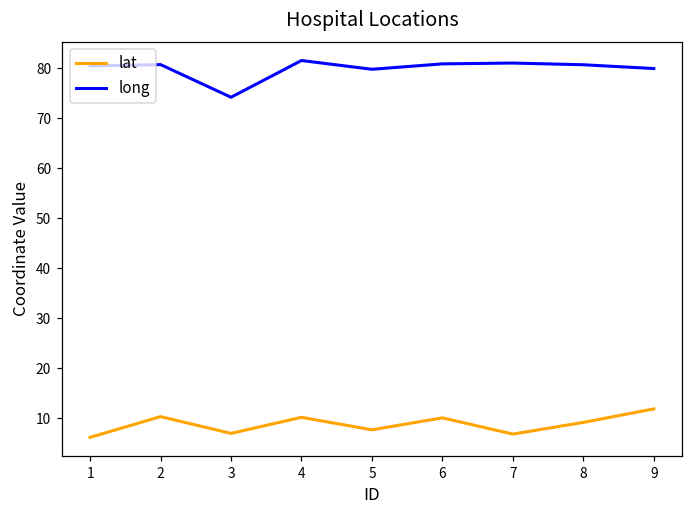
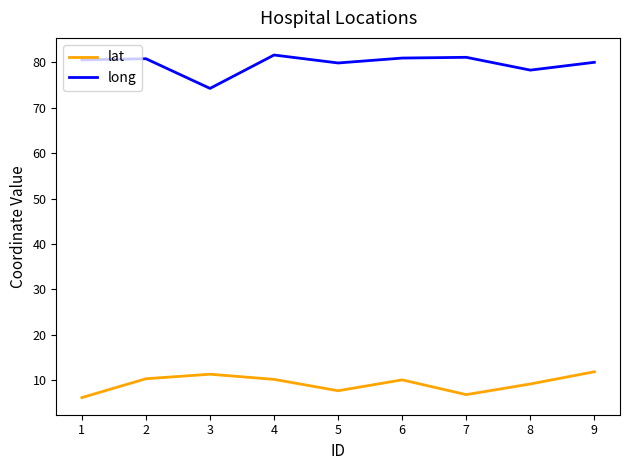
lat, 3: 7 -> 11
long, 8: 81 -> 78
